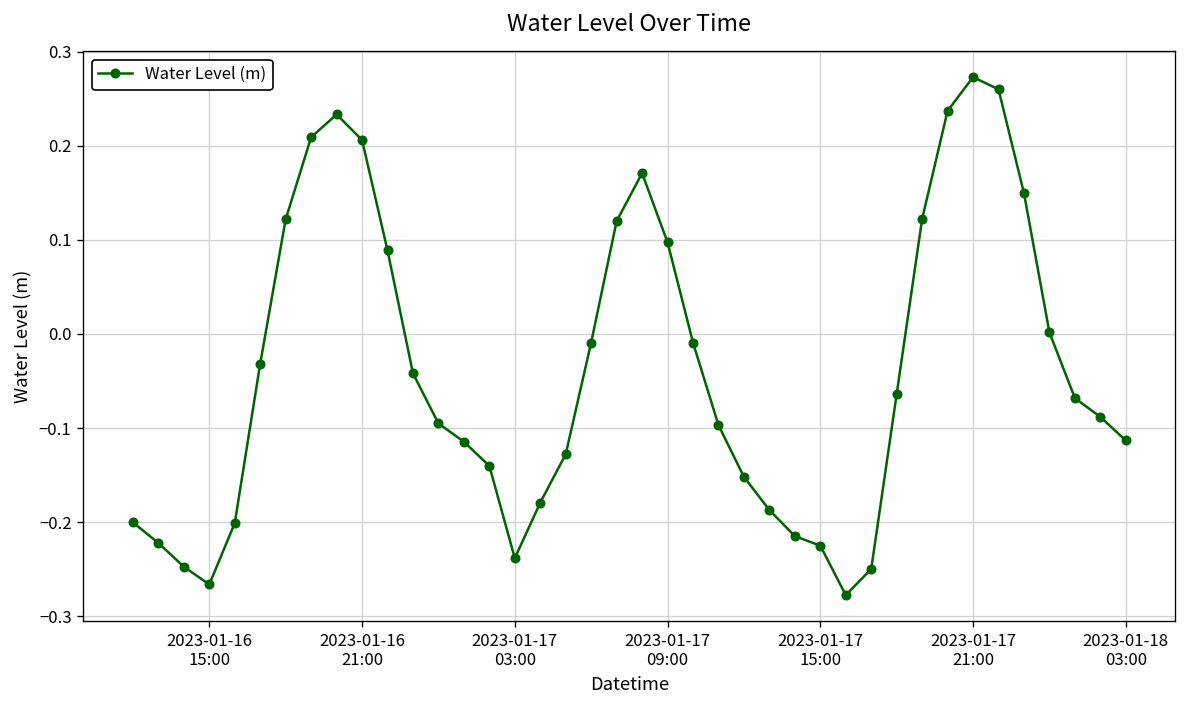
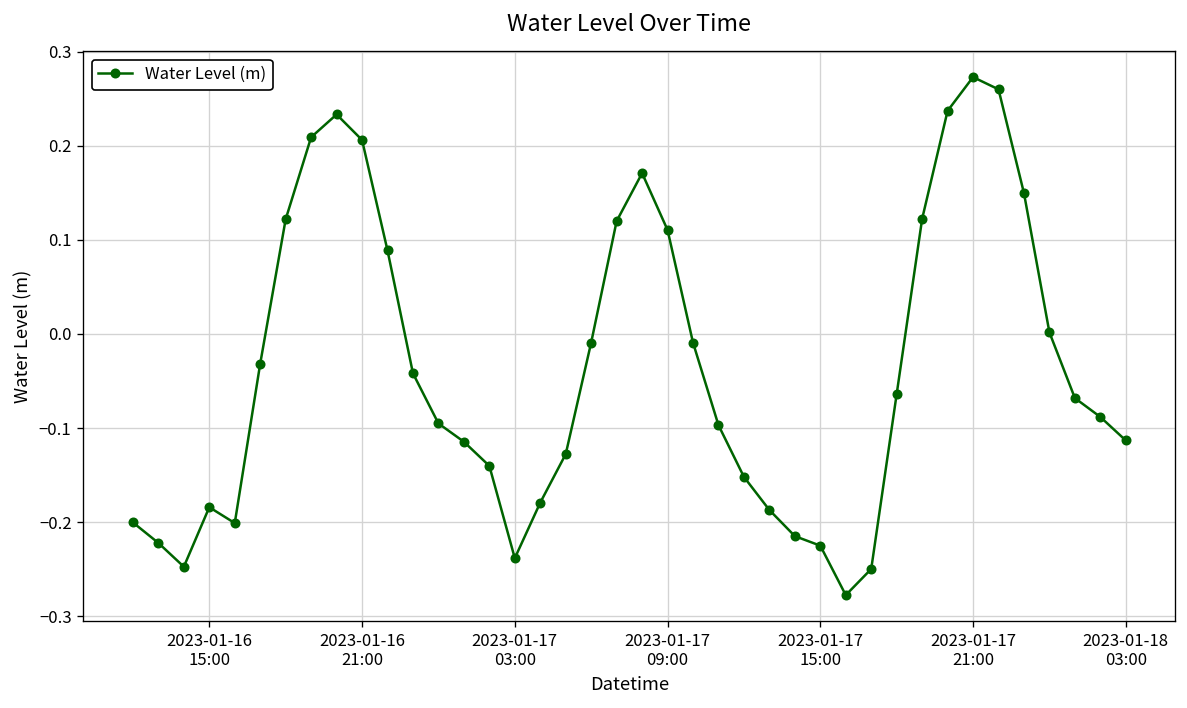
2023-01-16 15:00: -0.27 -> -0.18
2023-01-17 09:00: 0.10 -> 0.11
